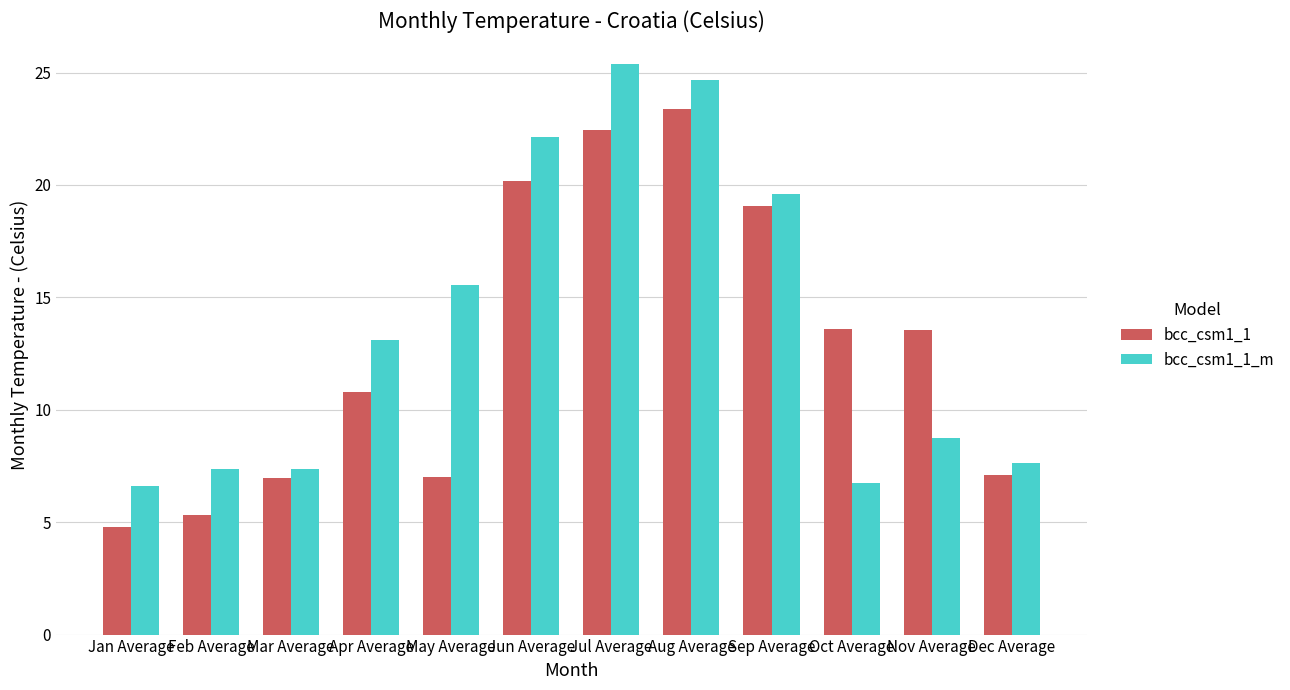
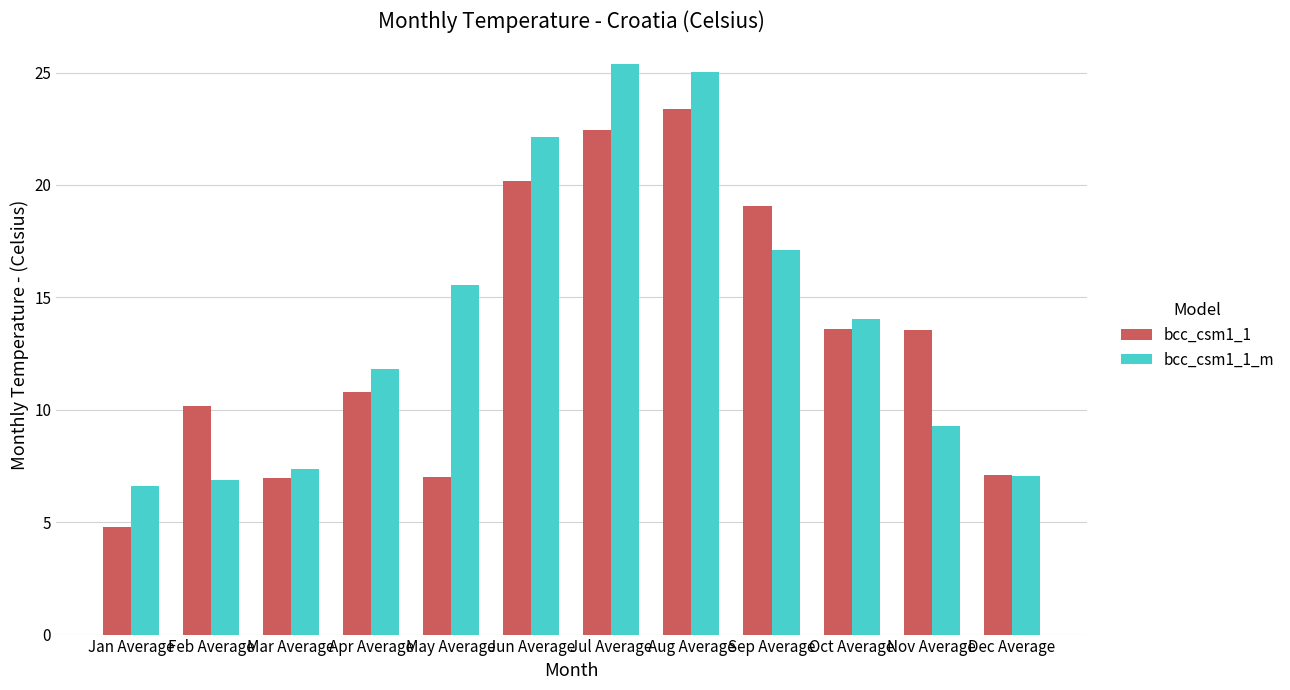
bcc_csm1_1, Feb Average: 5.3 -> 10.2
bcc_csm1_1_m, Feb Average: 7.4 -> 6.9
bcc_csm1_1_m, Apr Average: 13.1 -> 11.8
bcc_csm1_1_m, Aug Average: 24.7 -> 25.0
bcc_csm1_1_m, Sep Average: 19.6 -> 17.1
bcc_csm1_1_m, Oct Average: 6.7 -> 14.0
bcc_csm1_1_m, Nov Average: 8.7 -> 9.3
bcc_csm1_1_m, Dec Average: 7.6 -> 7.1
